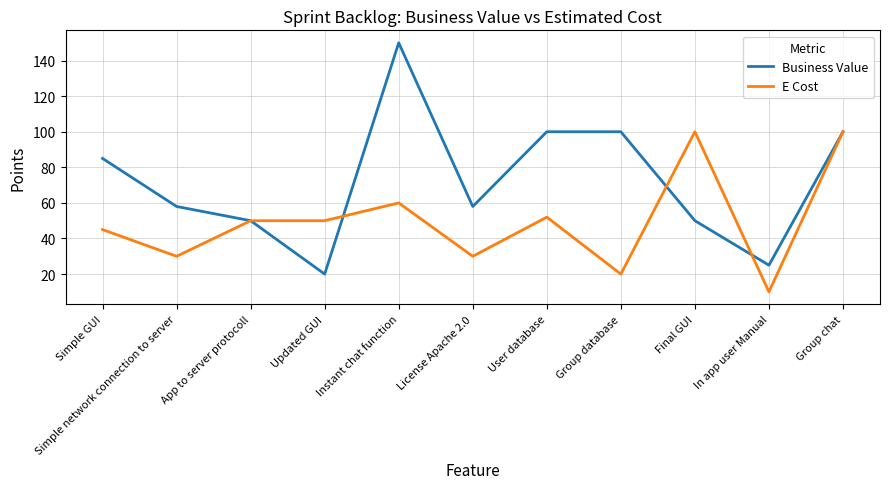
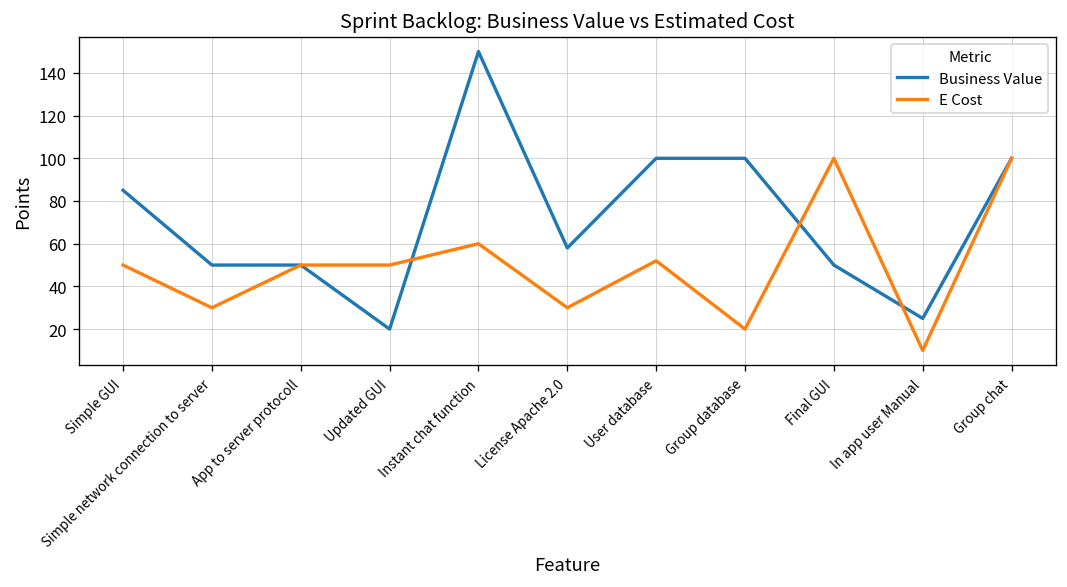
E Cost, Simple GUI: 45 -> 50
Business Value, Simple network connection to server: 58 -> 50
